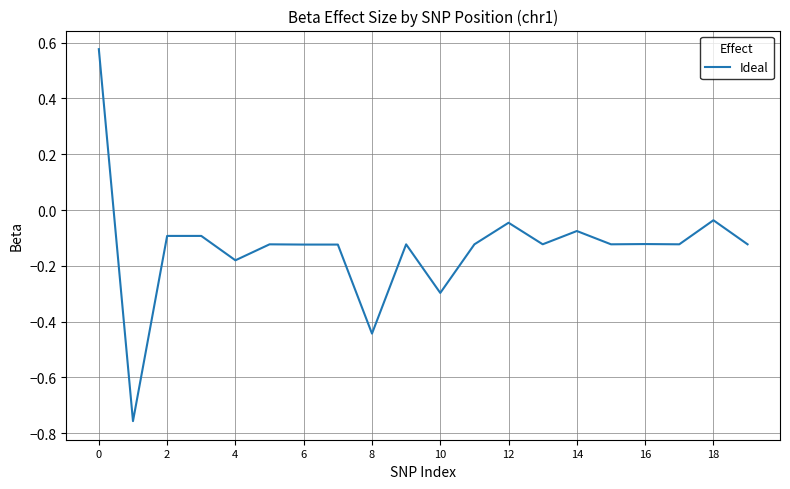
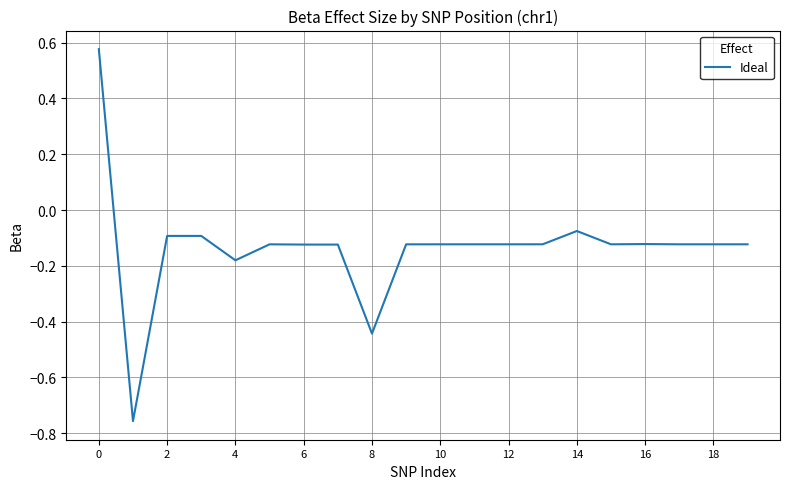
10: -0.30 -> -0.12
12: -0.05 -> -0.12
18: -0.04 -> -0.12
